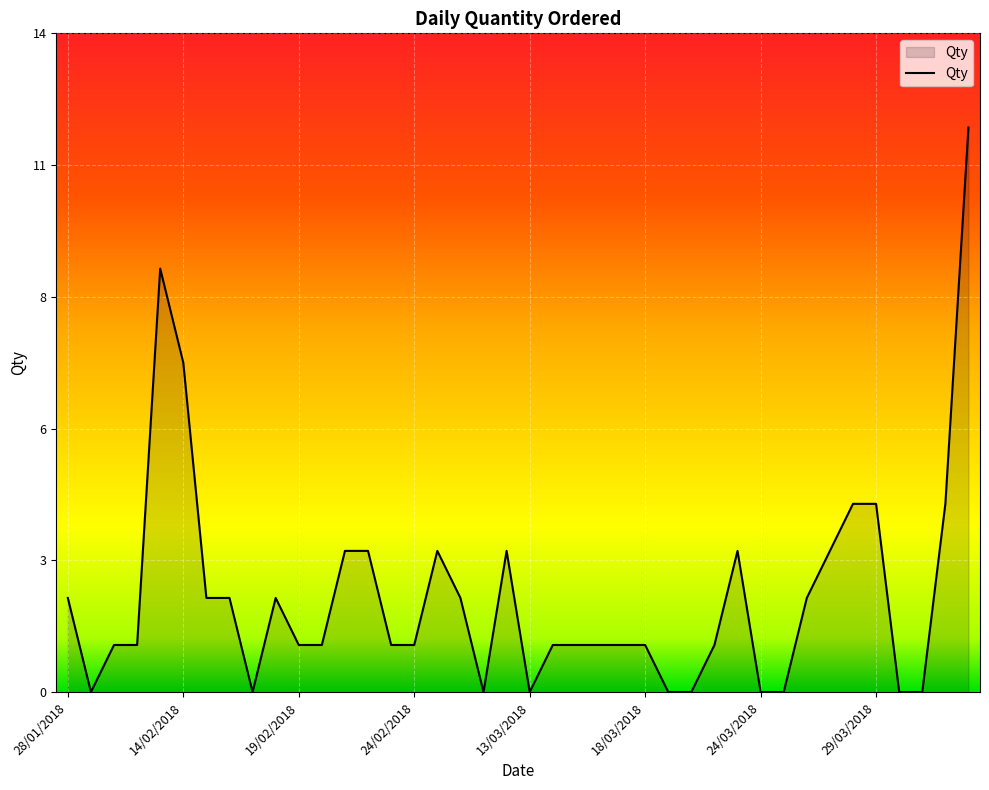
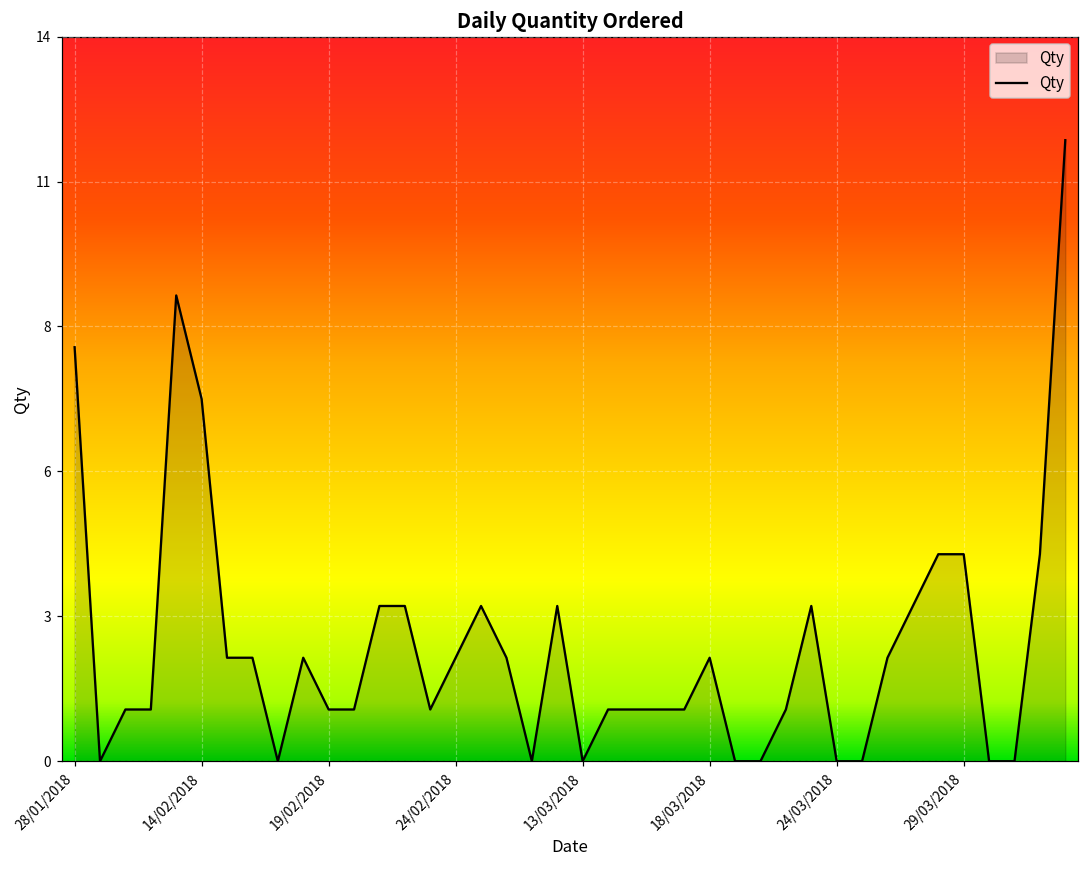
28/01/2018: 2 -> 8
24/02/2018: 1 -> 2
18/03/2018: 1 -> 2
